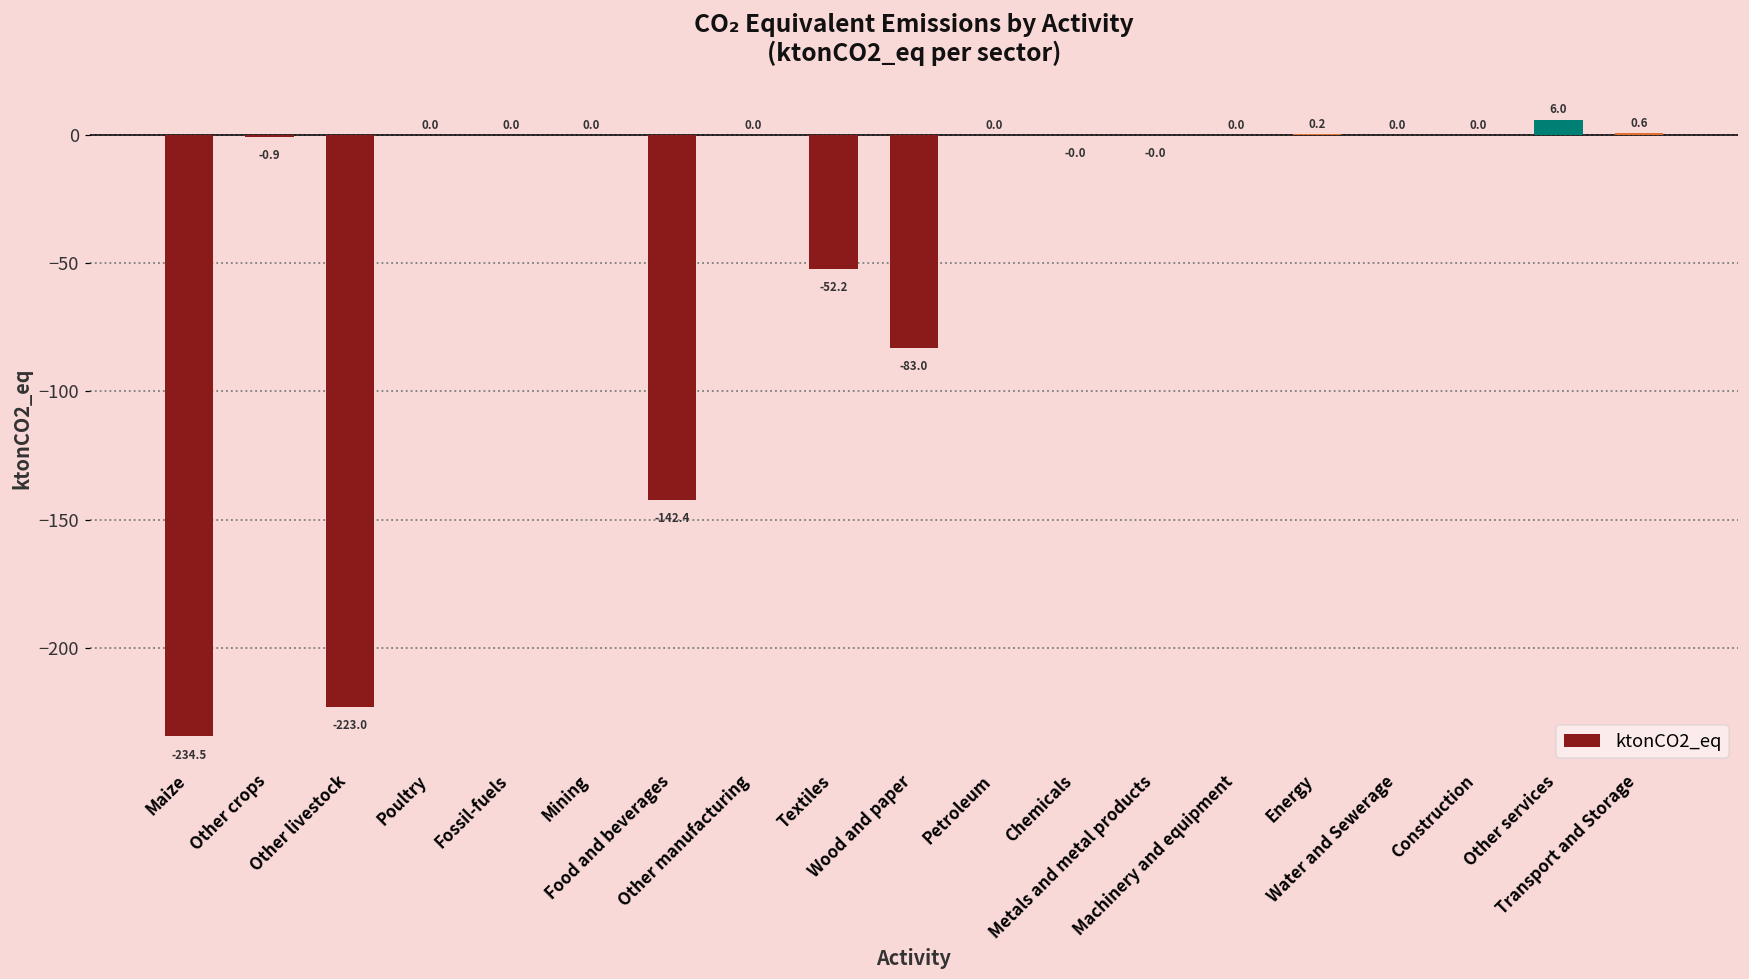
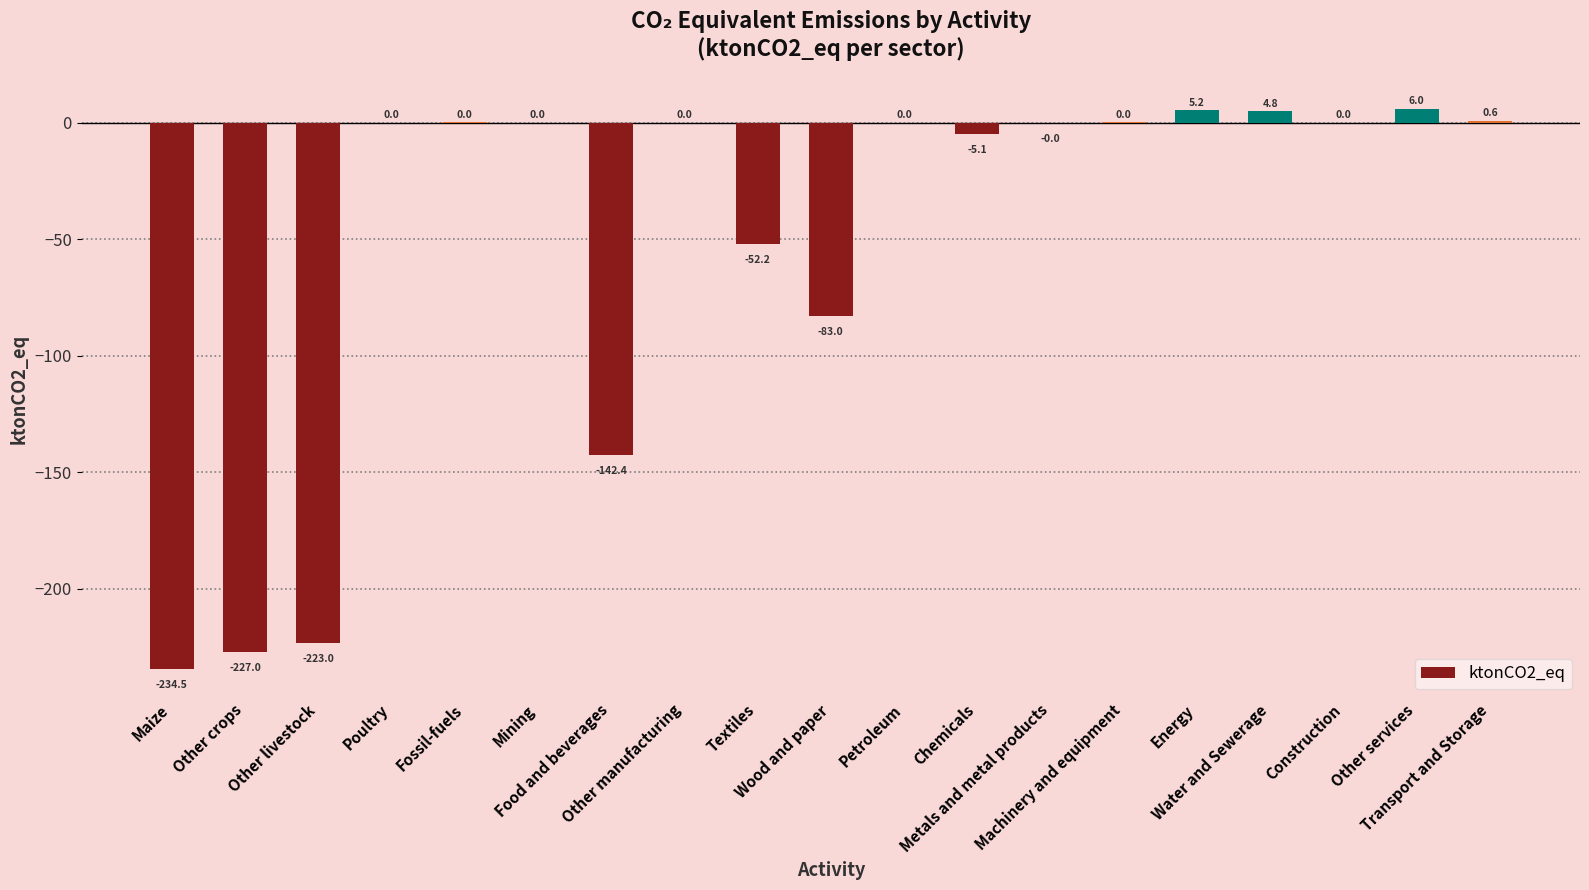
Other crops: -0.9 -> -227.0
Chemicals: -0.0 -> -5.1
Energy: 0.2 -> 5.2
Water and Sewerage: 0.0 -> 4.8
